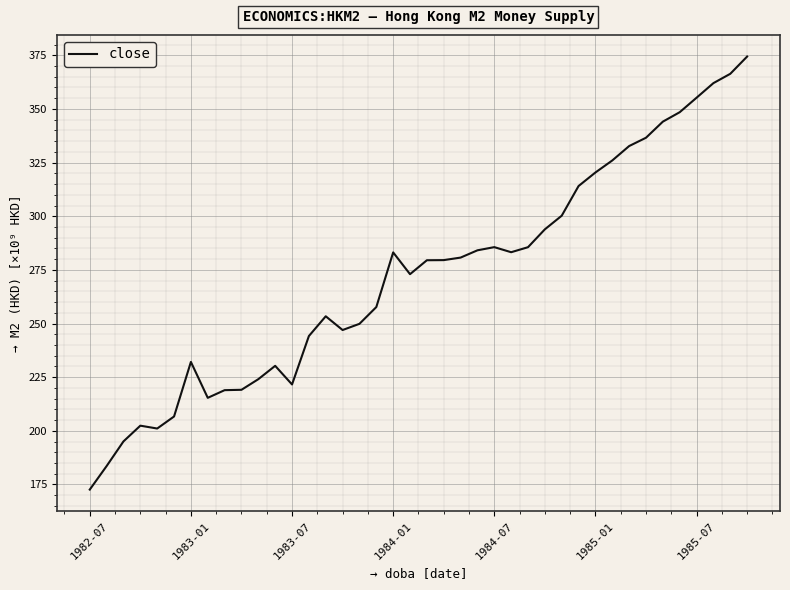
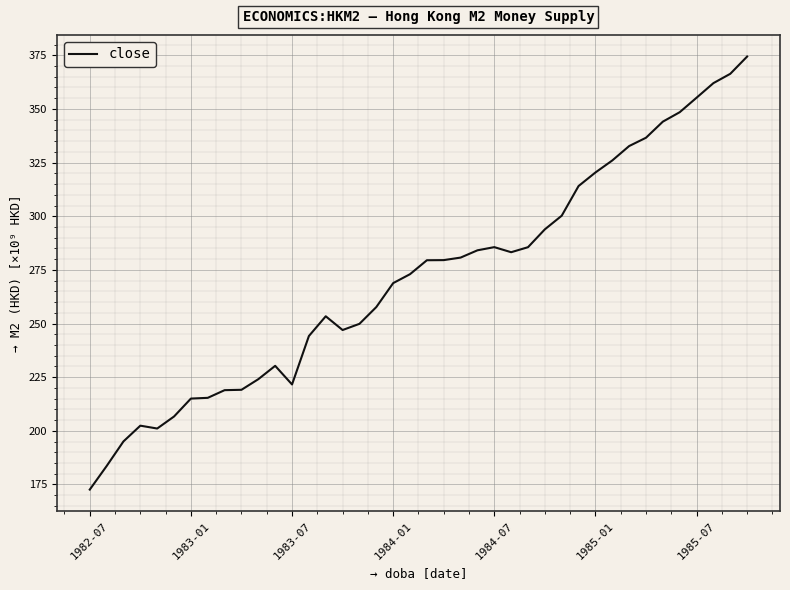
1983-01: 232 -> 215
1984-01: 283 -> 269
